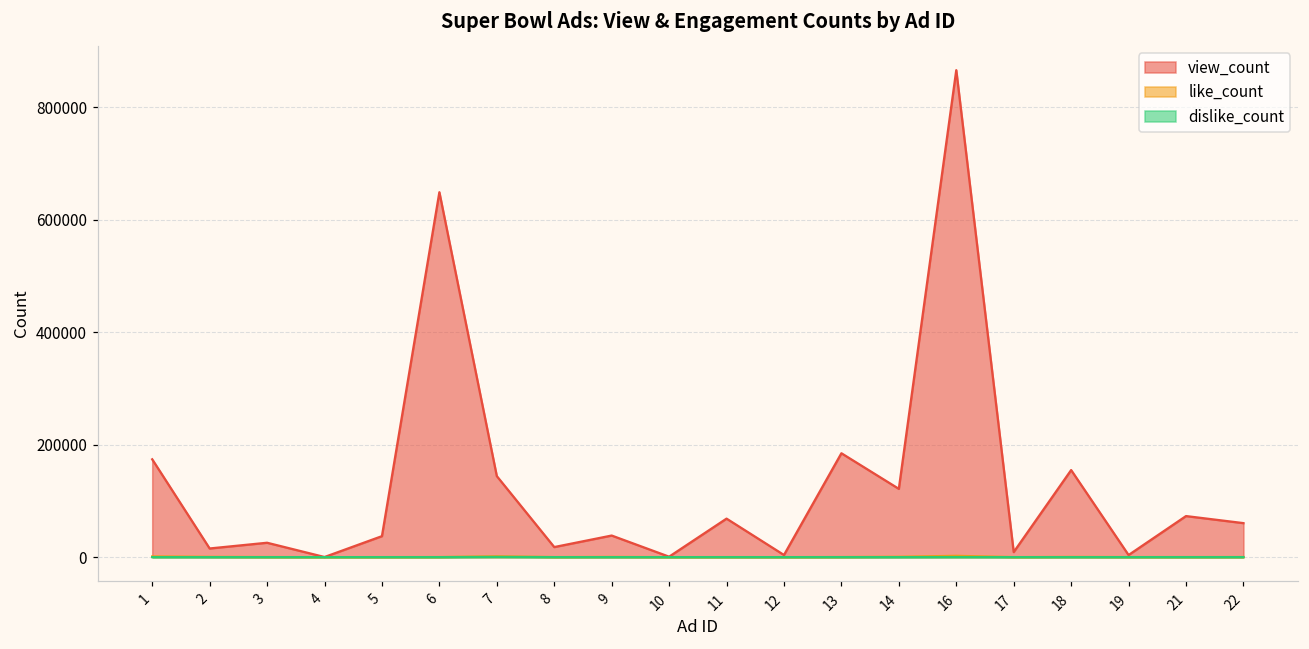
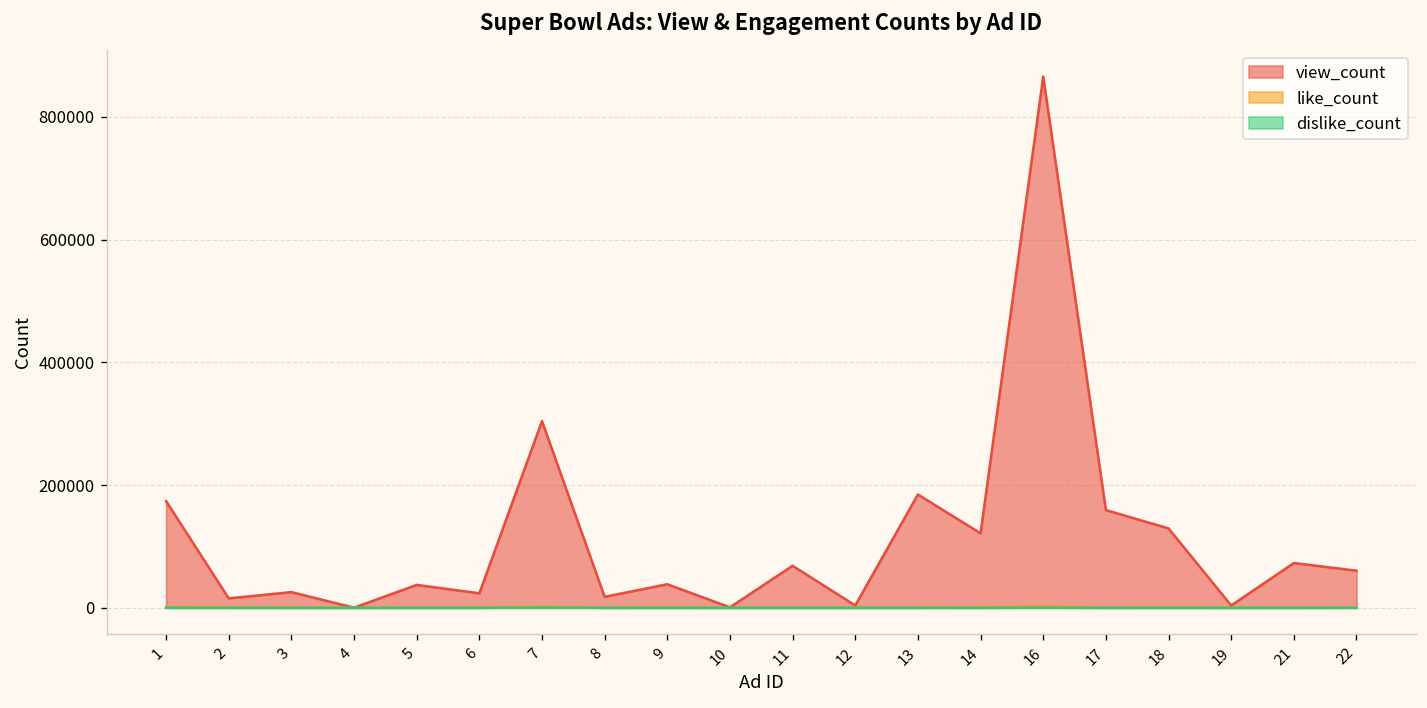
view_count, 6: 650000 -> 20000
view_count, 7: 140000 -> 300000
view_count, 17: 10000 -> 160000
view_count, 18: 150000 -> 130000
